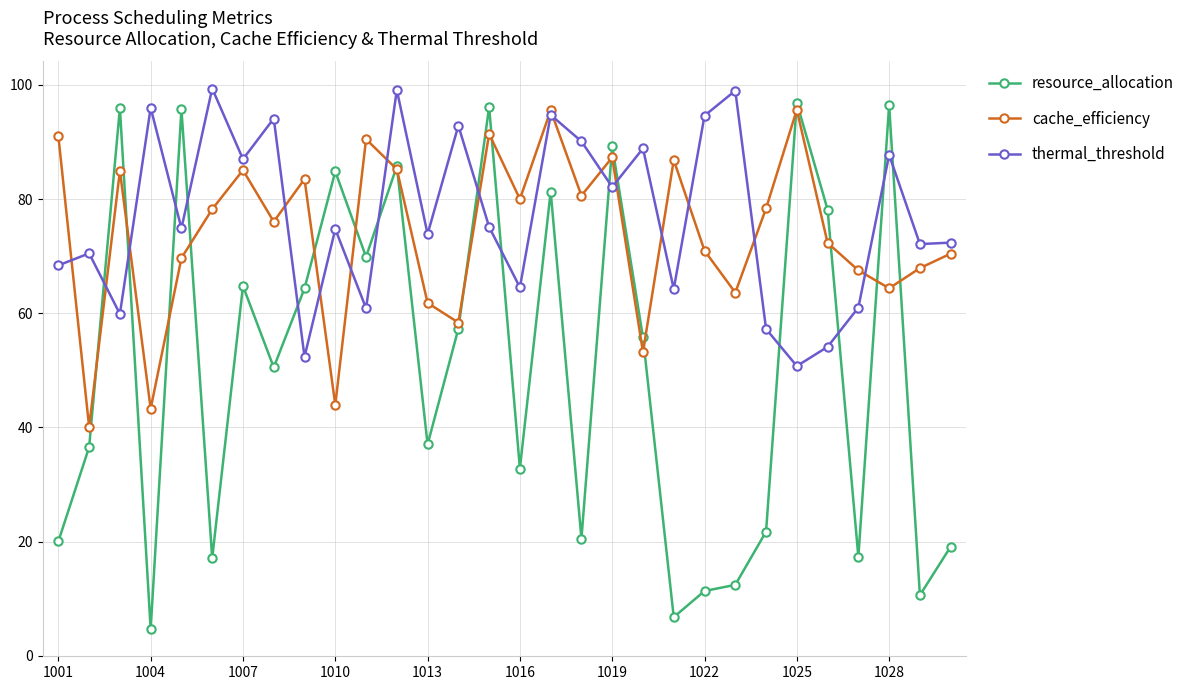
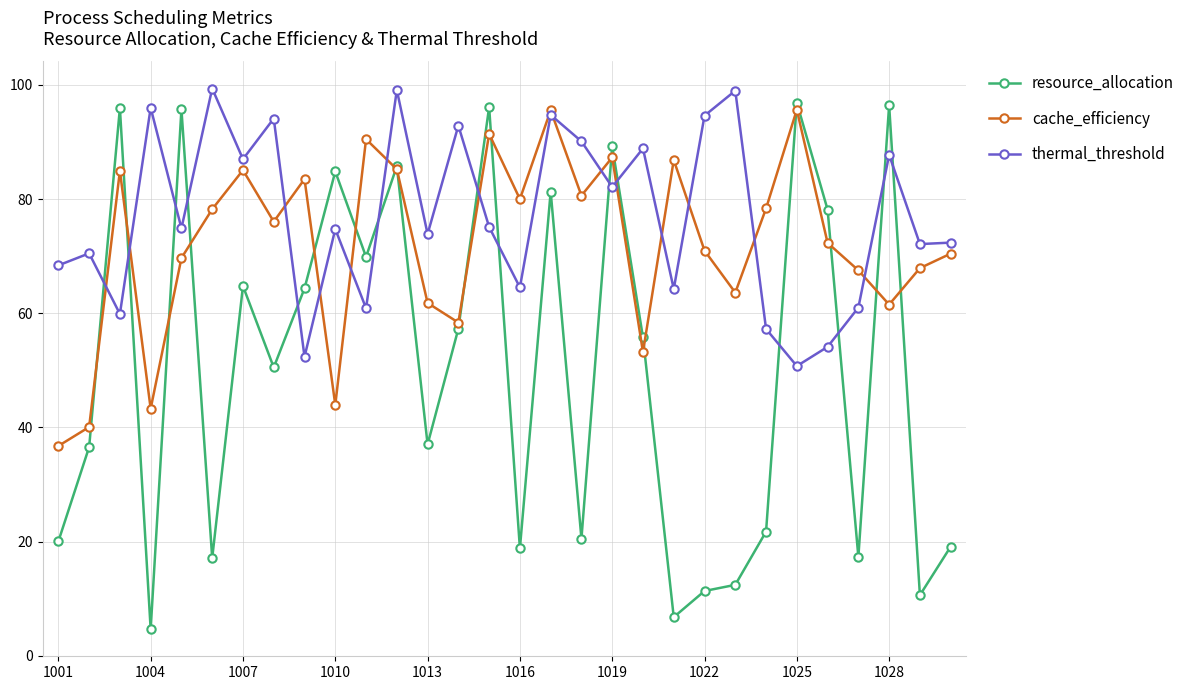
cache_efficiency, 1001: 91 -> 37
resource_allocation, 1016: 33 -> 19
cache_efficiency, 1028: 64 -> 62
